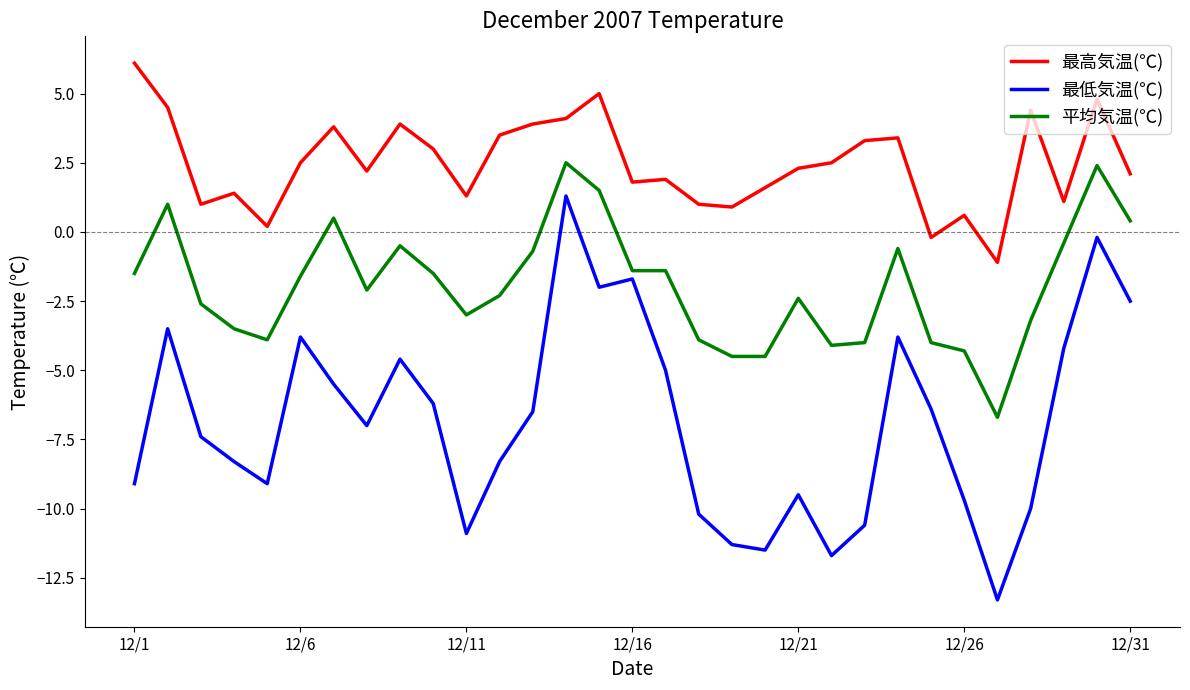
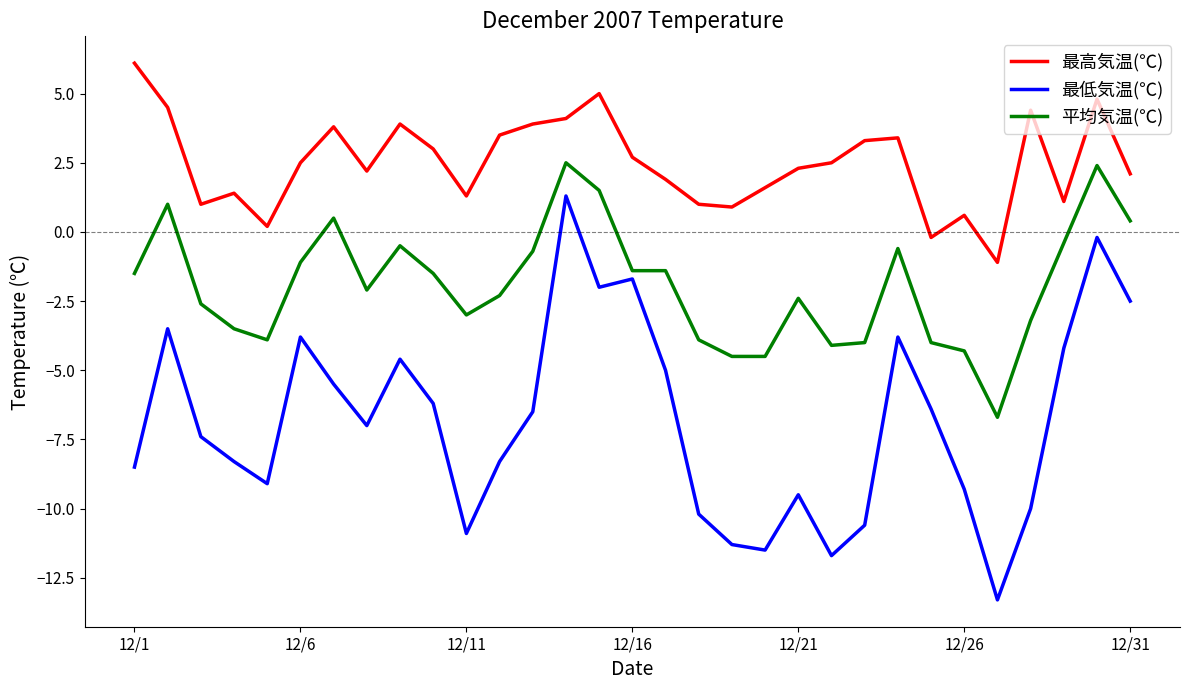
最低気温(℃), 12/1: -9.1 -> -8.5
平均気温(℃), 12/6: -1.6 -> -1.1
最高気温(℃), 12/16: 1.8 -> 2.7
最低気温(℃), 12/26: -9.7 -> -9.3
